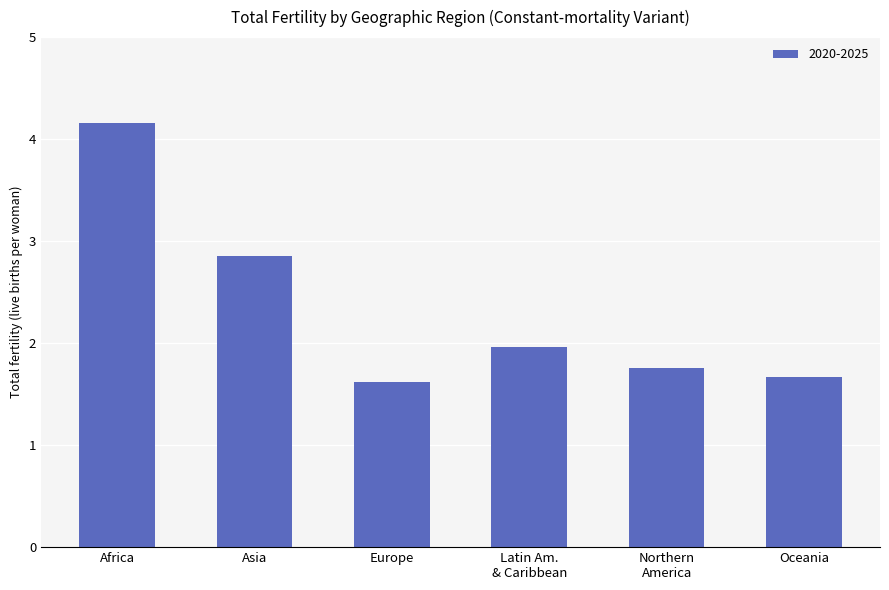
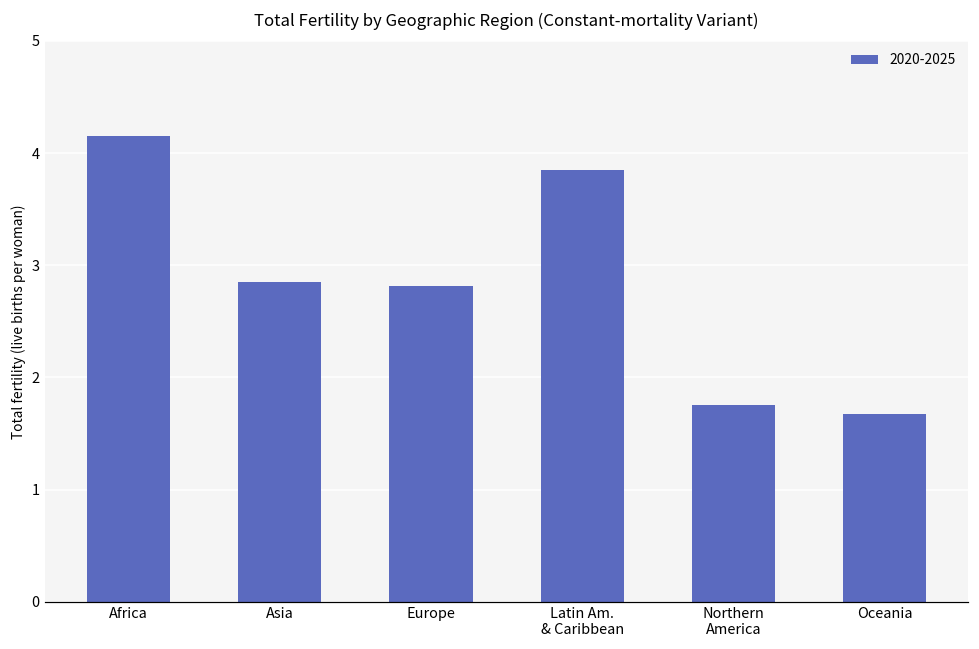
Europe: 1.62 -> 2.82
Latin Am. & Caribbean: 1.96 -> 3.85
